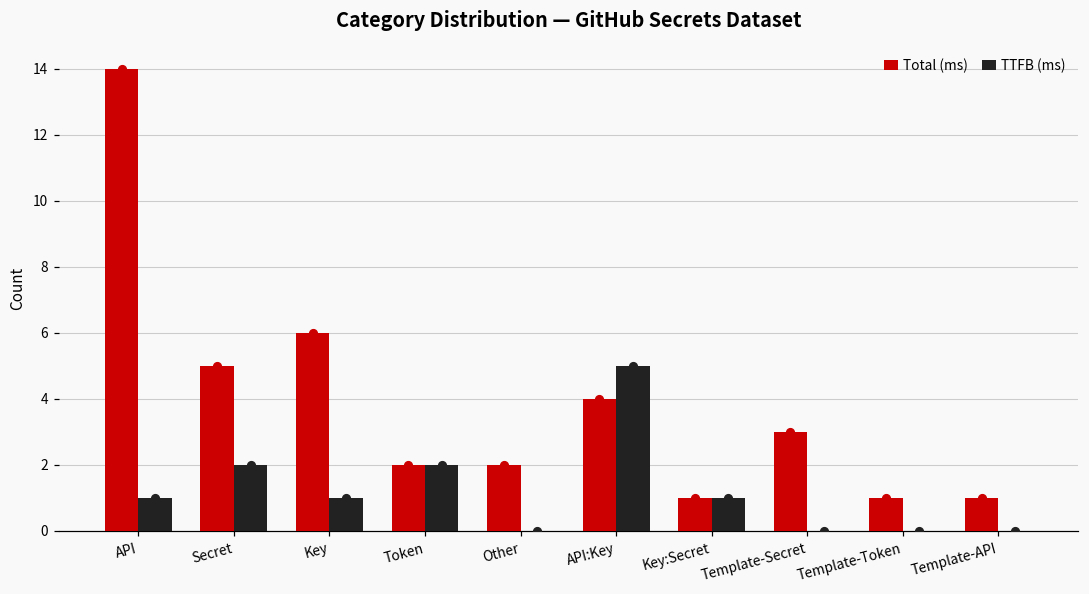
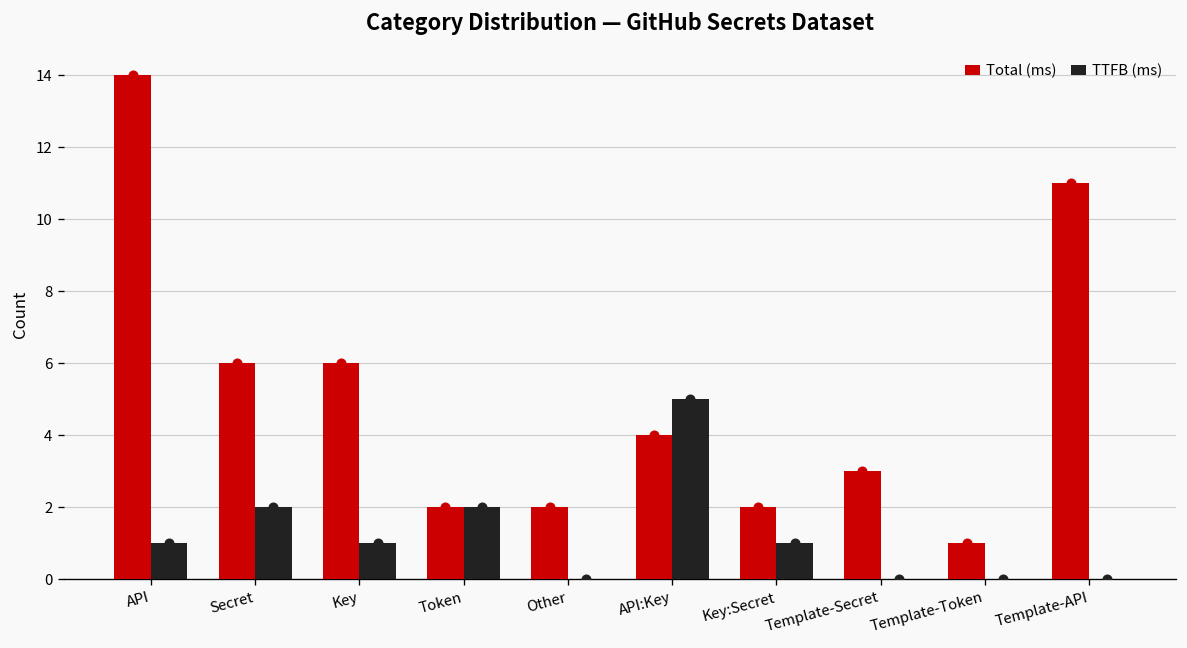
Total (ms), Secret: 5 -> 6
Total (ms), Key:Secret: 1 -> 2
Total (ms), Template-API: 1 -> 11
